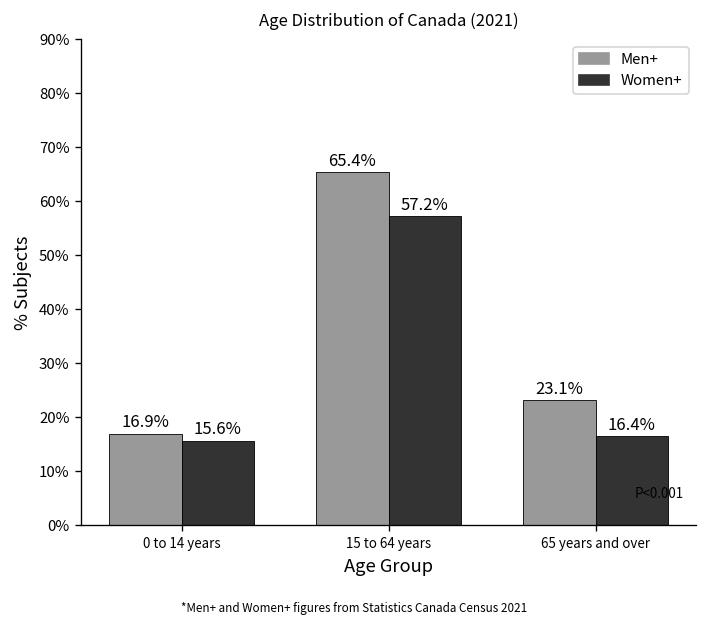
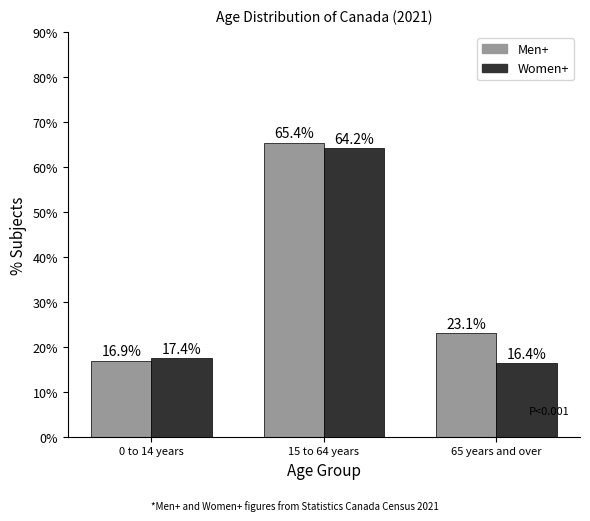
Women+, 0 to 14 years: 15.6% -> 17.4%
Women+, 15 to 64 years: 57.2% -> 64.2%
